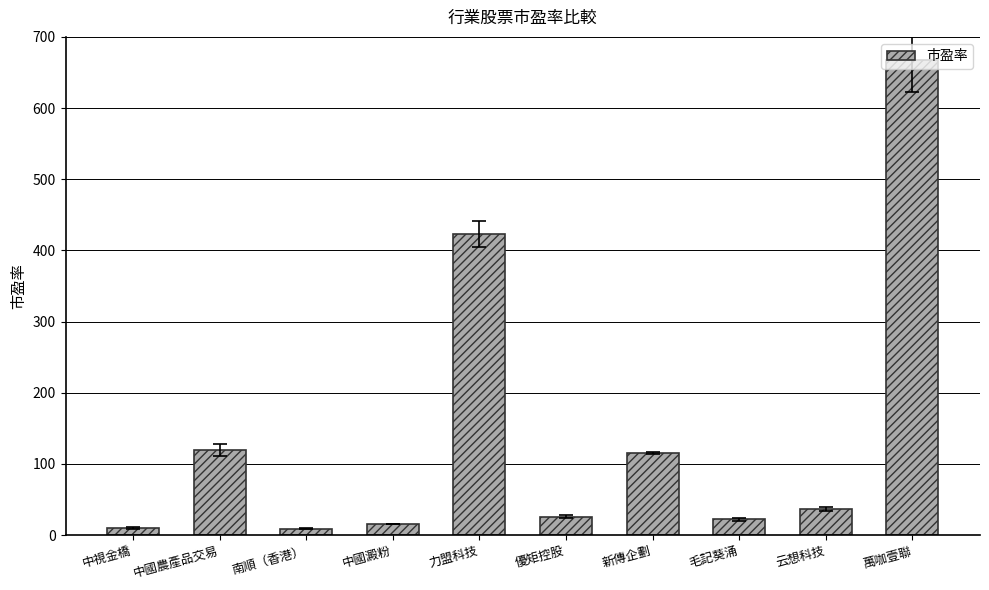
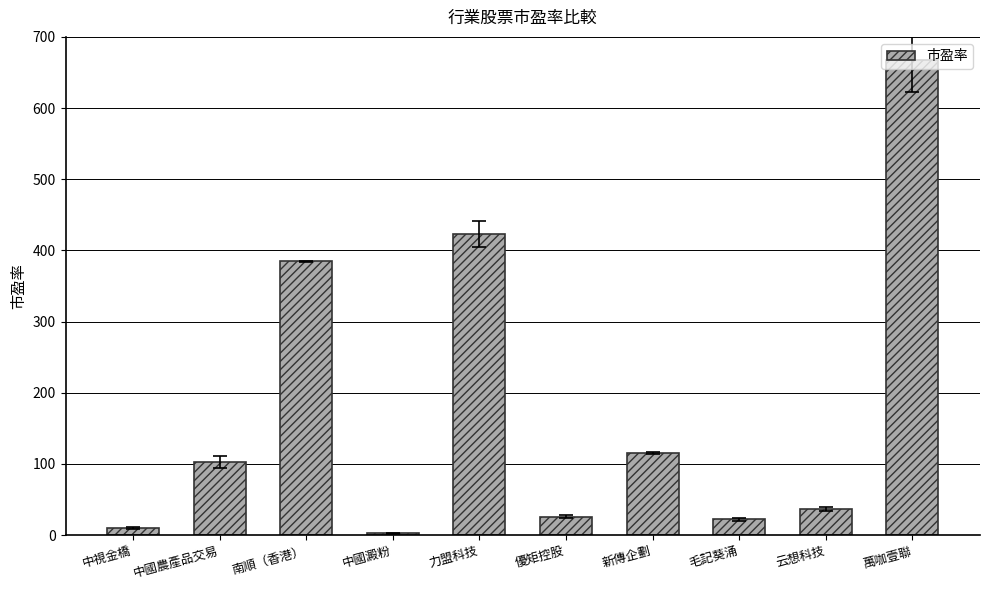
市盈率, 中國農產品交易: 120 -> 100
市盈率, 南順（香港）: 10 -> 380
市盈率, 中國澱粉: 20 -> 0
